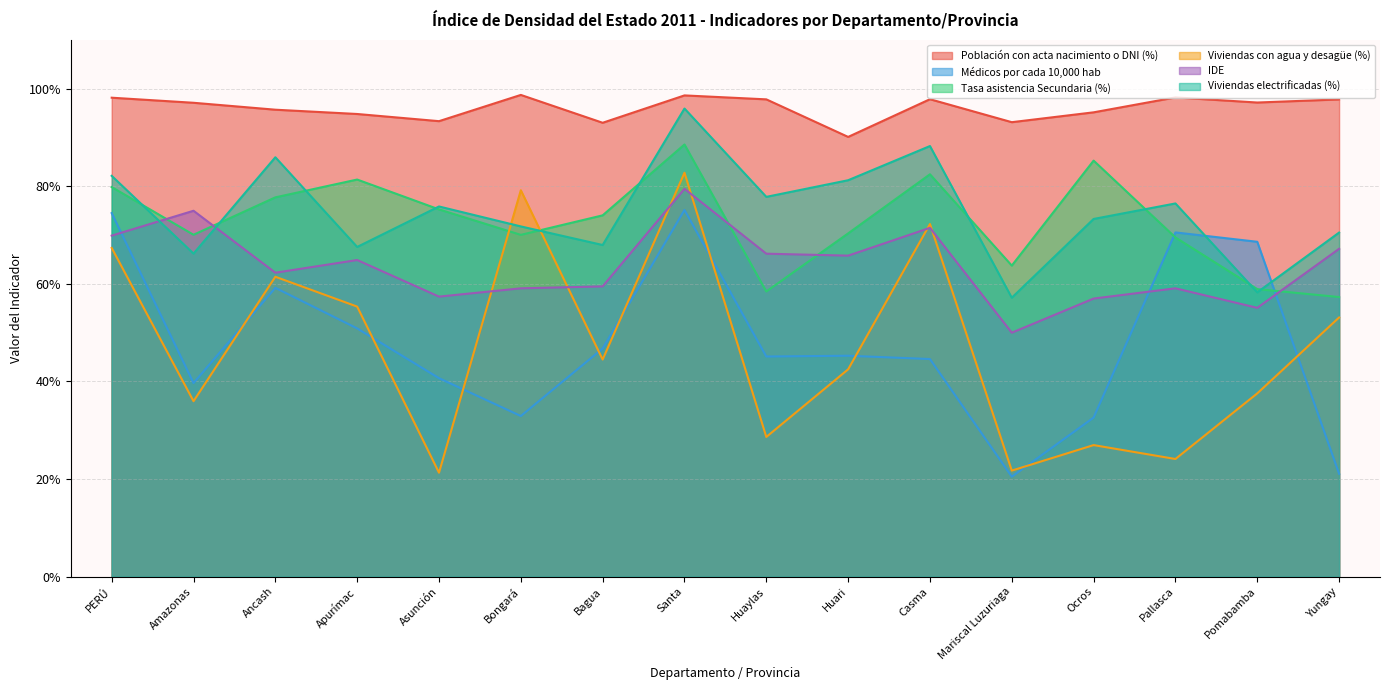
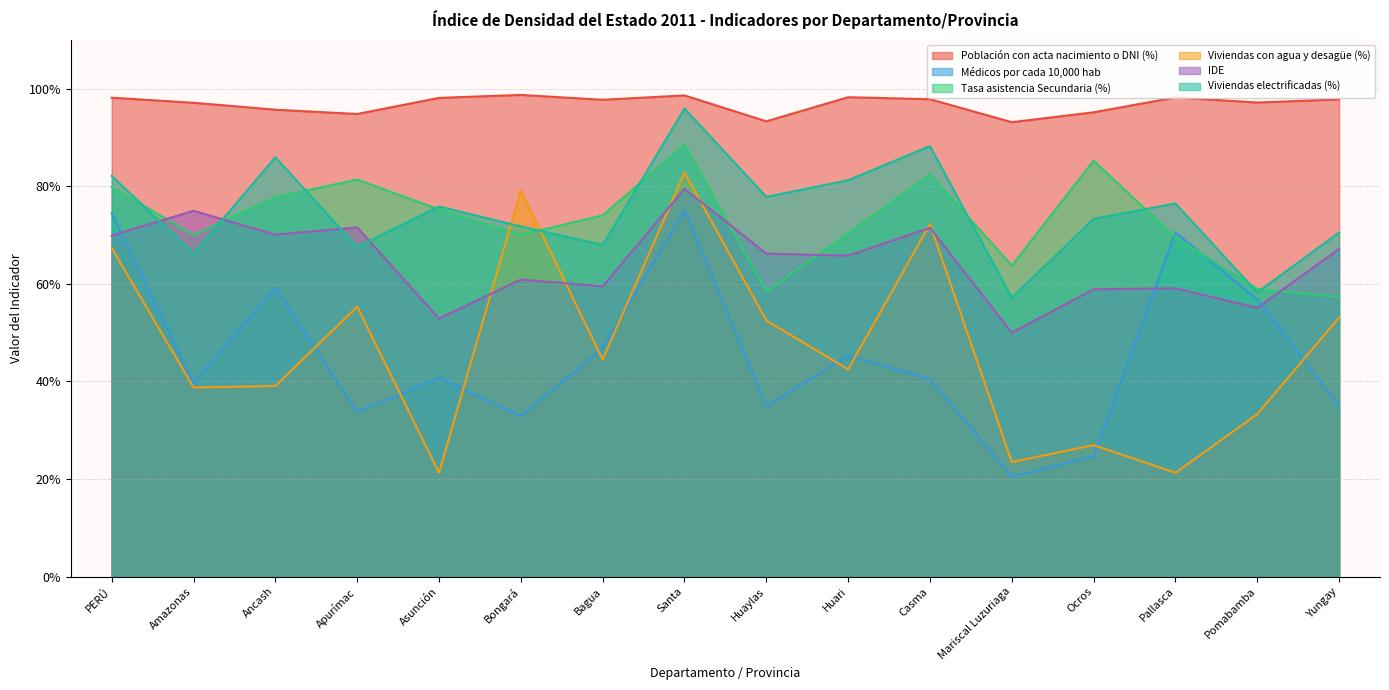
Viviendas con agua y desagüe (%), Amazonas: 36% -> 39%
Viviendas con agua y desagüe (%), Ancash: 61% -> 39%
IDE, Ancash: 62% -> 70%
Médicos por cada 10,000 hab, Apurímac: 51% -> 34%
IDE, Apurímac: 65% -> 72%
Población con acta nacimiento o DNI (%), Asunción: 93% -> 98%
IDE, Asunción: 57% -> 53%
IDE, Bongará: 59% -> 61%
Población con acta nacimiento o DNI (%), Bagua: 93% -> 98%
Población con acta nacimiento o DNI (%), Huaylas: 98% -> 93%
Médicos por cada 10,000 hab, Huaylas: 45% -> 35%
Viviendas con agua y desagüe (%), Huaylas: 29% -> 53%
Población con acta nacimiento o DNI (%), Huari: 90% -> 98%
Médicos por cada 10,000 hab, Casma: 45% -> 41%
Viviendas con agua y desagüe (%), Mariscal Luzuriaga: 22% -> 23%
Médicos por cada 10,000 hab, Ocros: 33% -> 25%
IDE, Ocros: 57% -> 59%
Viviendas con agua y desagüe (%), Pallasca: 24% -> 21%
Médicos por cada 10,000 hab, Pomabamba: 69% -> 57%
Viviendas con agua y desagüe (%), Pomabamba: 38% -> 33%
Médicos por cada 10,000 hab, Yungay: 21% -> 35%
